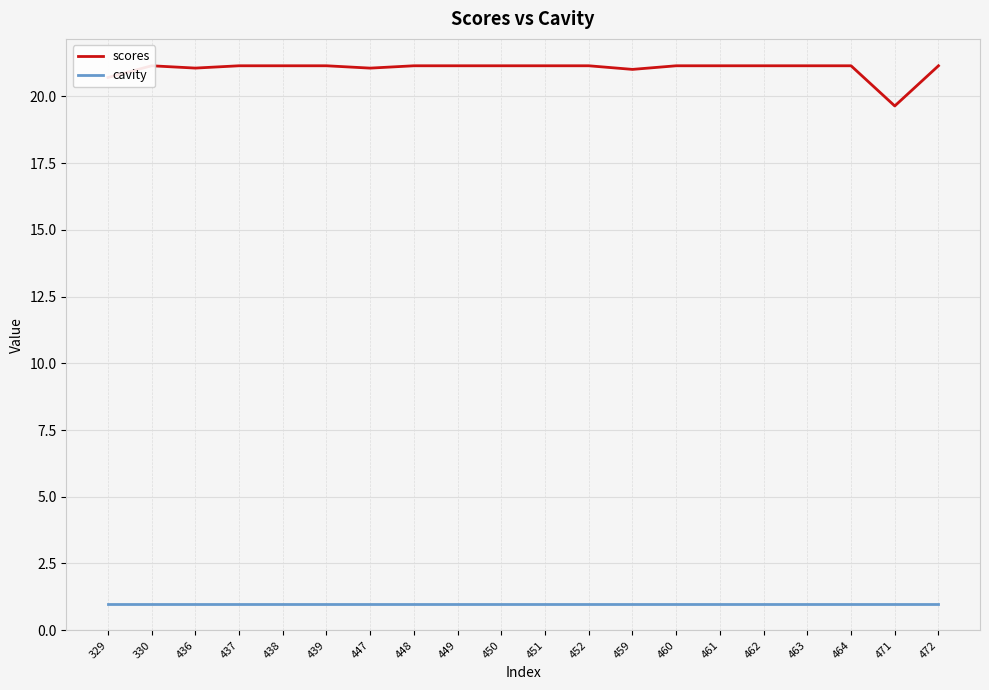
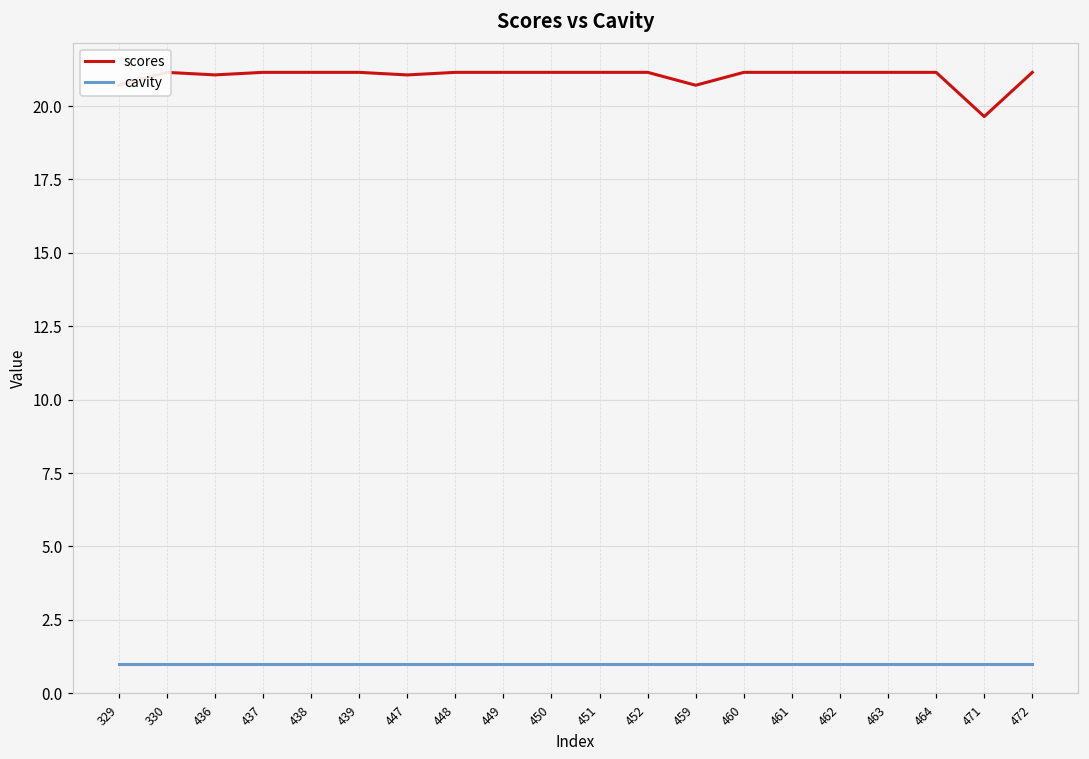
scores, 459: 21.0 -> 20.7
